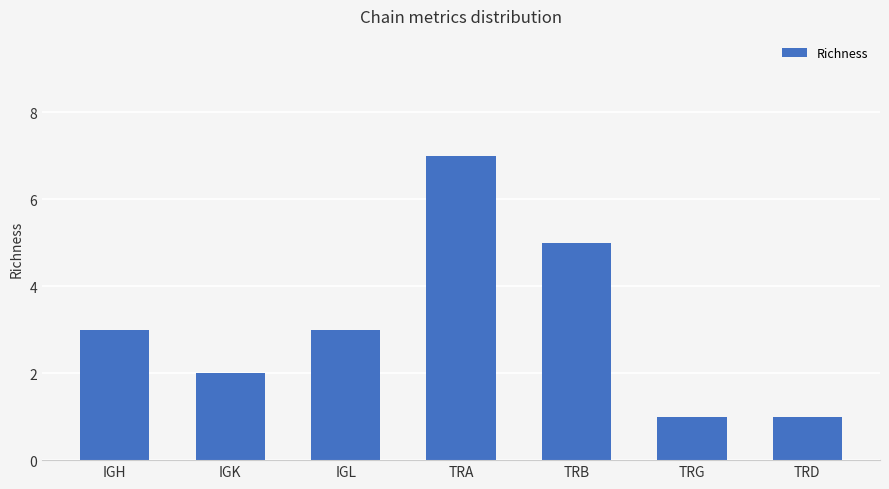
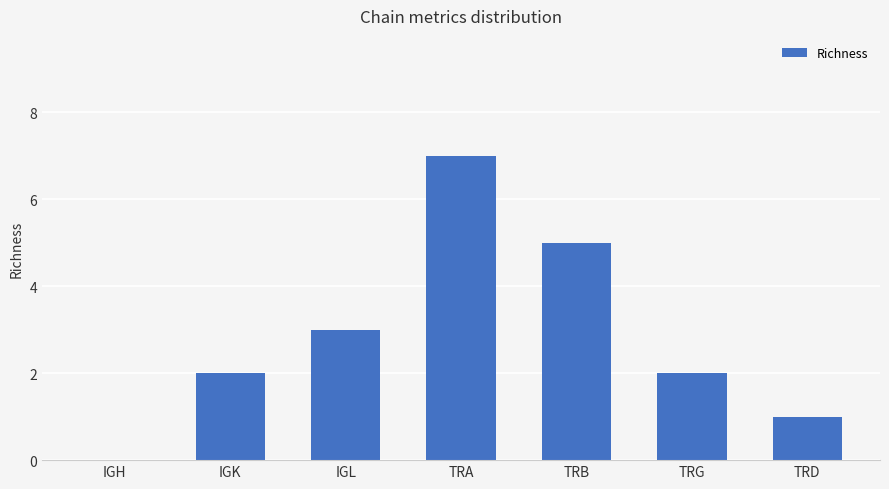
IGH: 3 -> 0
TRG: 1 -> 2
